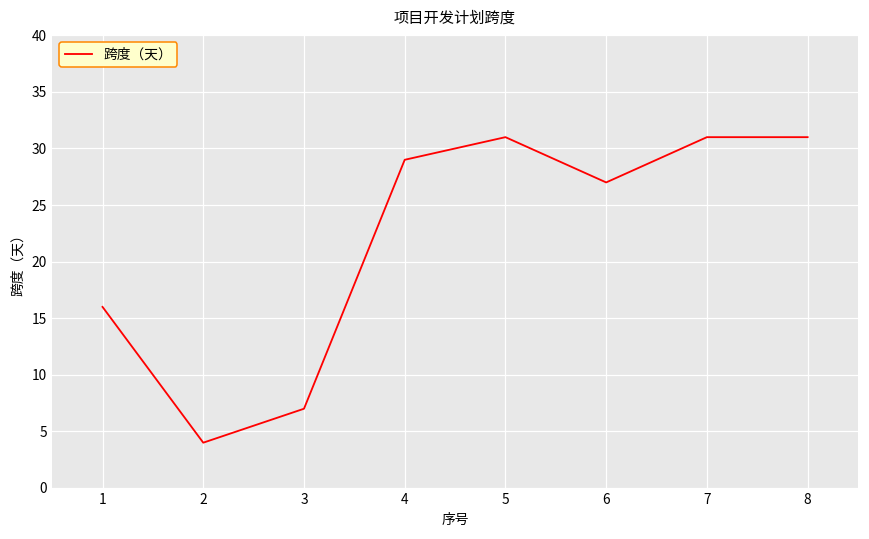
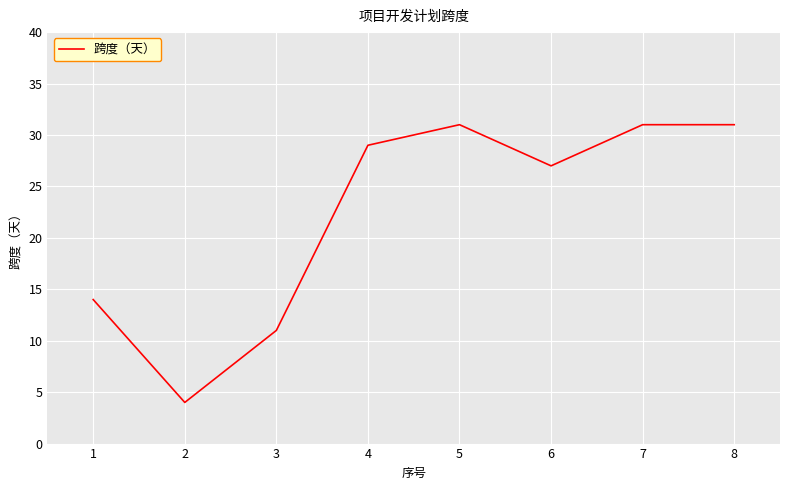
1: 16 -> 14
3: 7 -> 11
